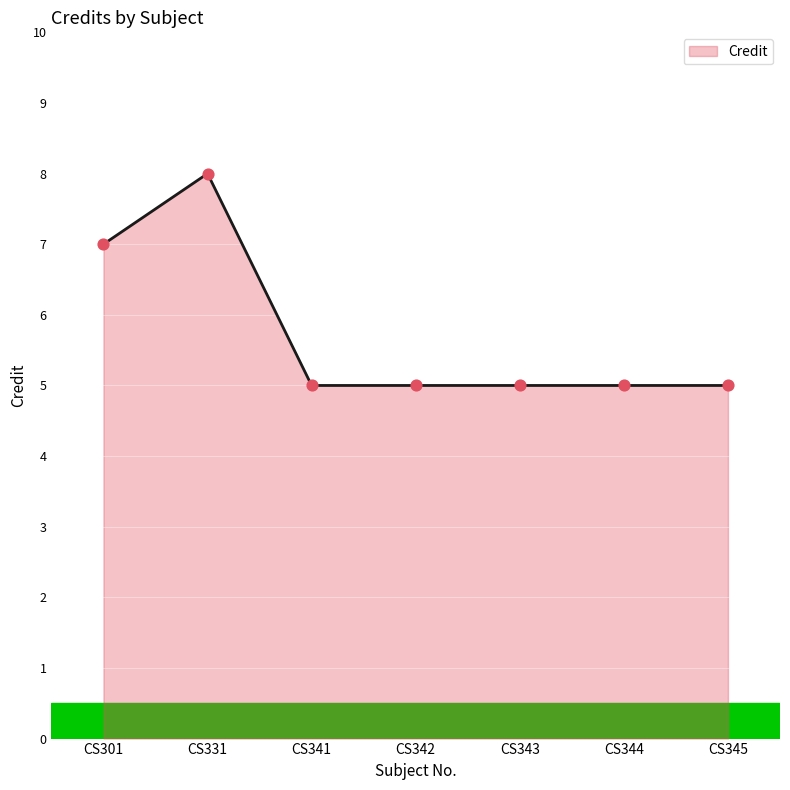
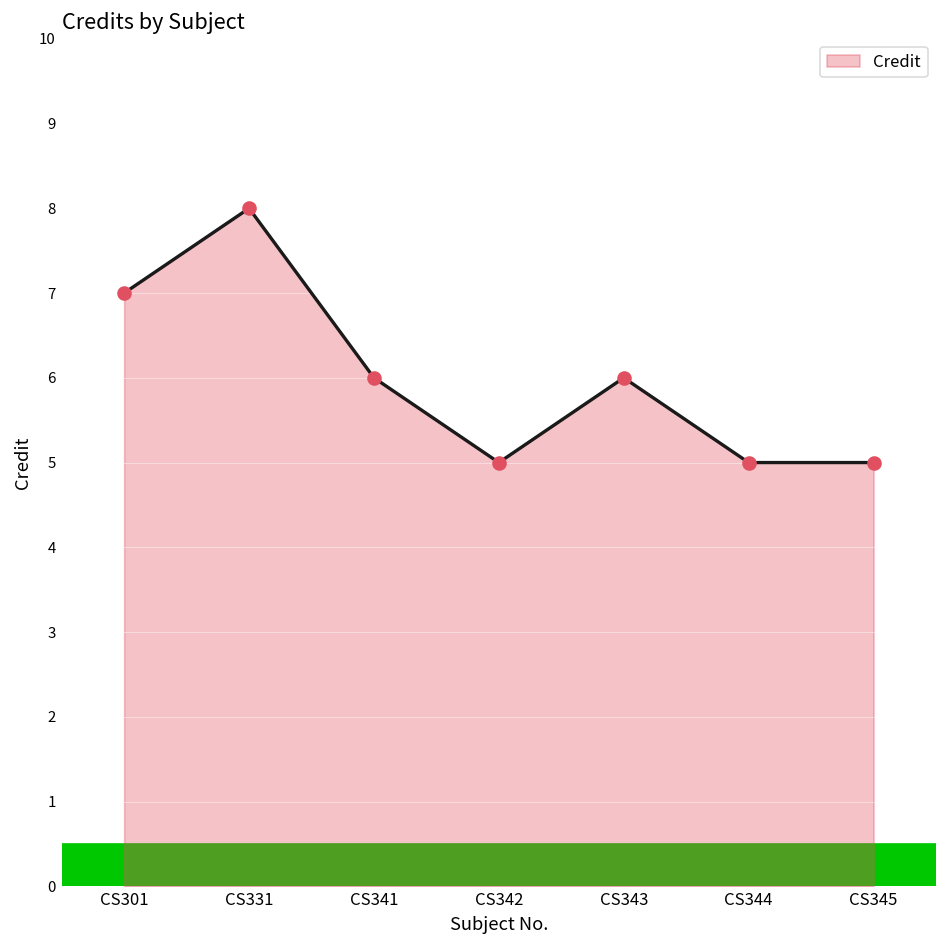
CS341: 5 -> 6
CS343: 5 -> 6
